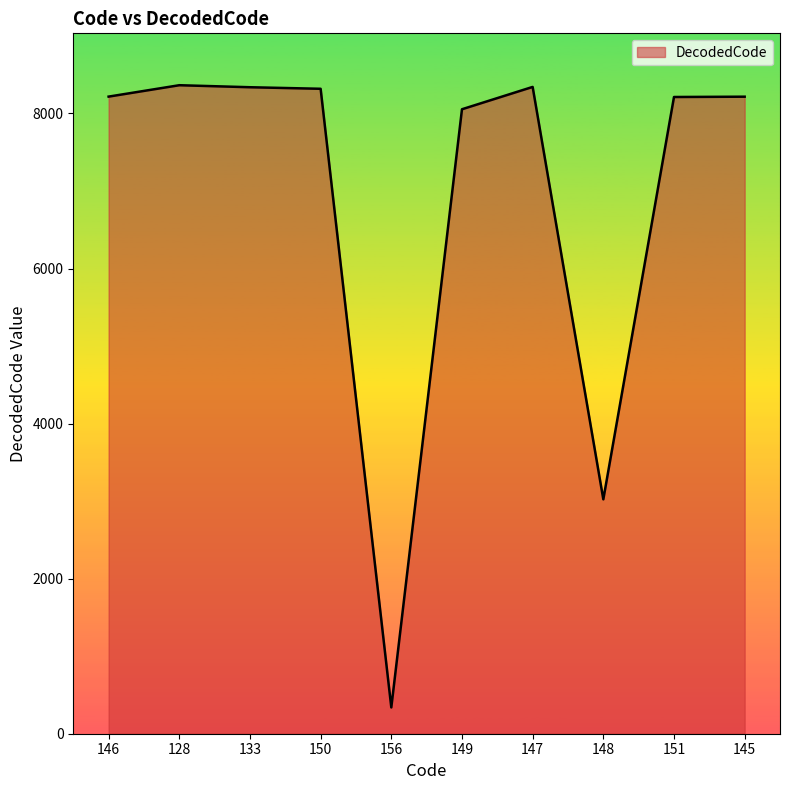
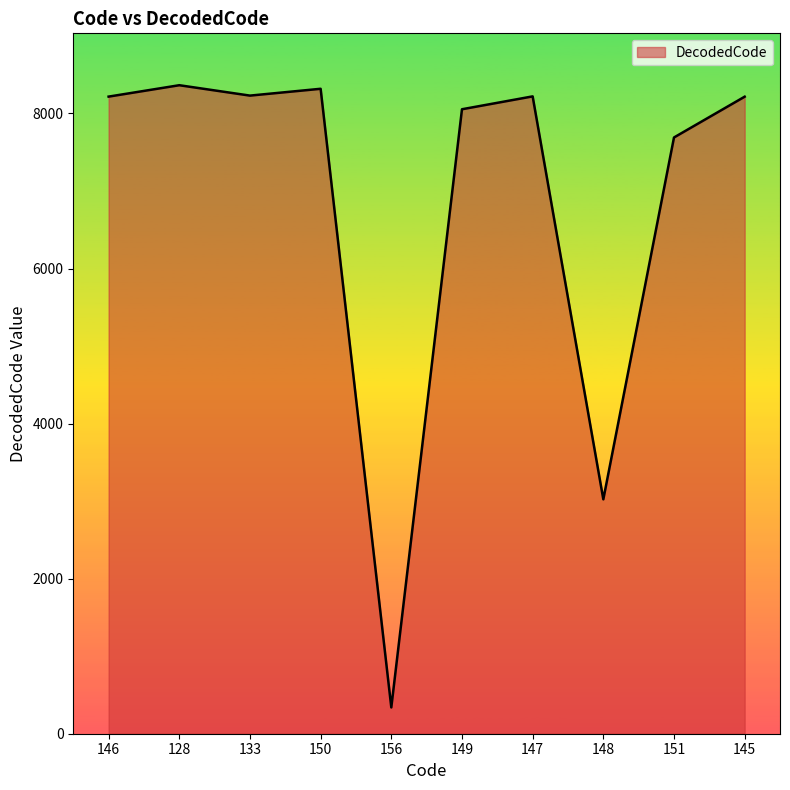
133: 8300 -> 8200
147: 8300 -> 8200
151: 8200 -> 7700
